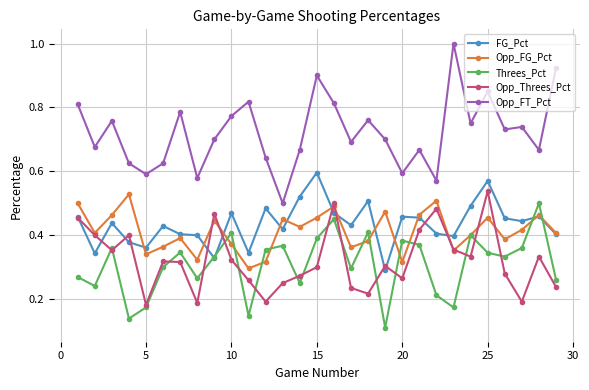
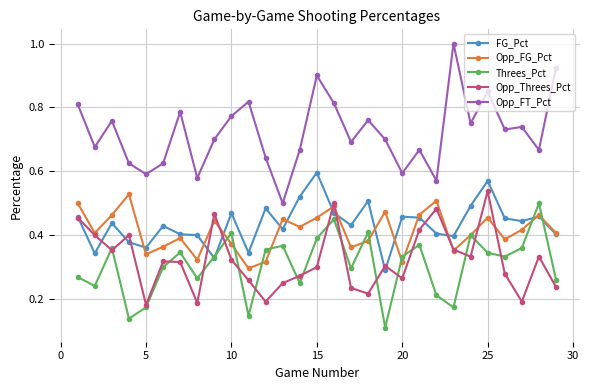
Threes_Pct, 20: 0.38 -> 0.33
